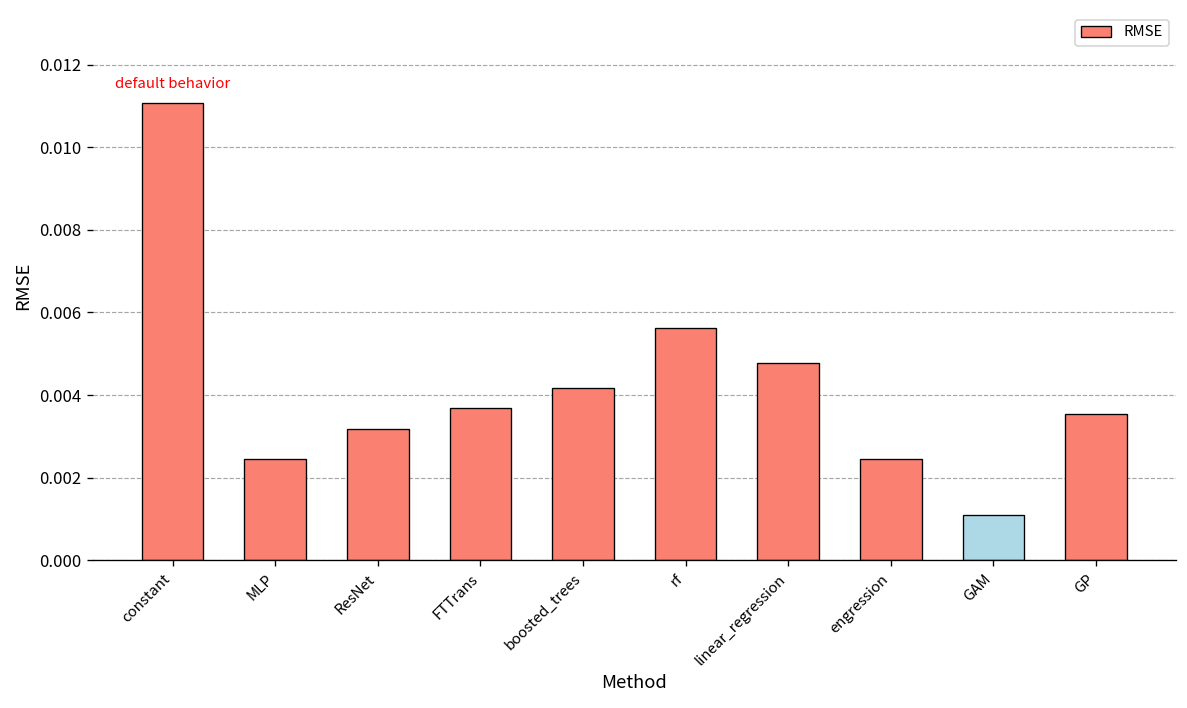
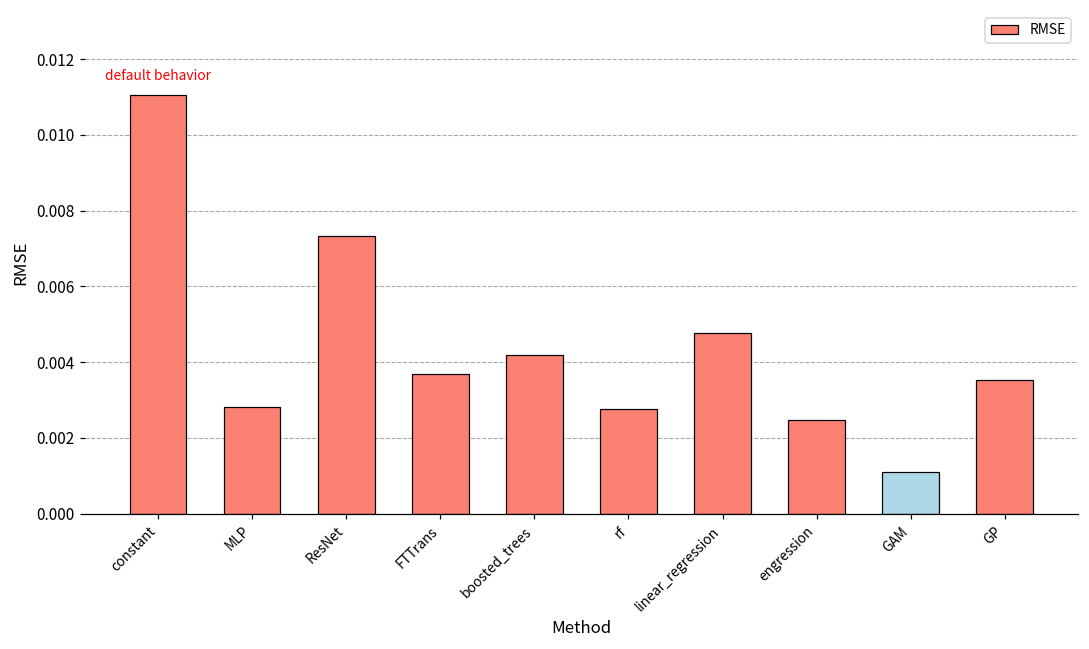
MLP: 0.0025 -> 0.0028
ResNet: 0.0032 -> 0.0073
rf: 0.0056 -> 0.0028
